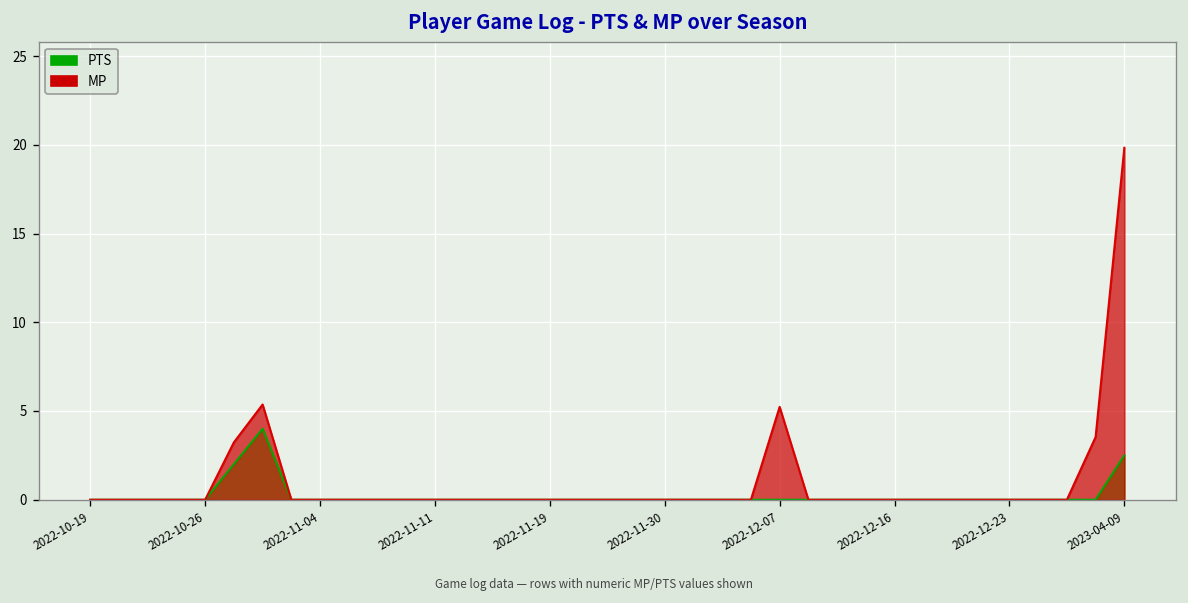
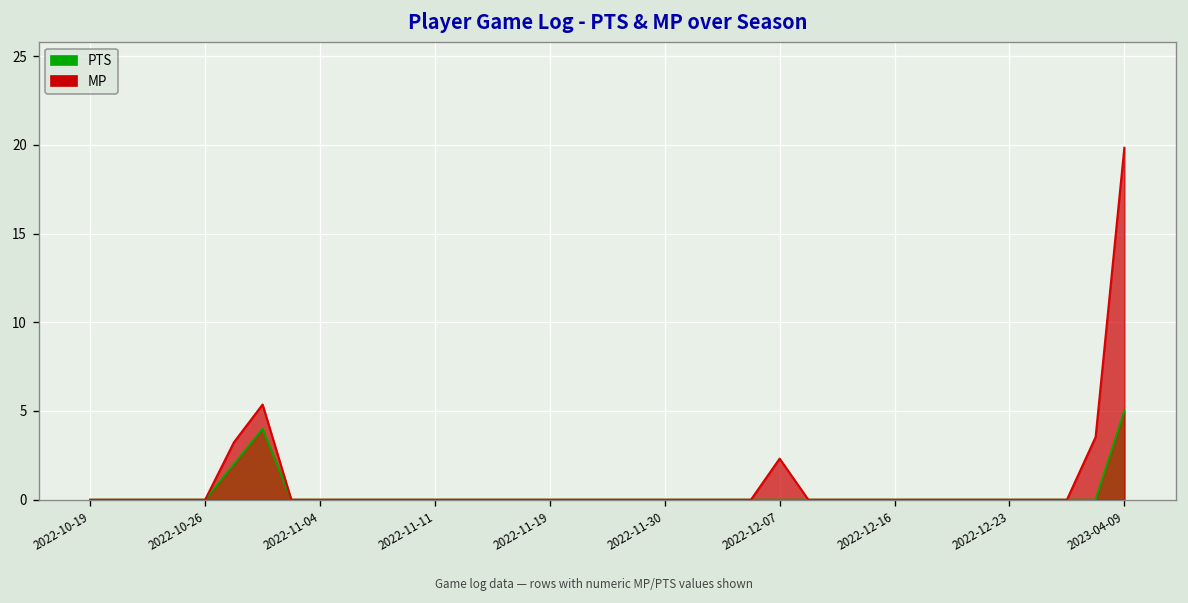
MP, 2022-12-07: 5.2 -> 2.3
PTS, 2023-04-09: 2.5 -> 5.0
